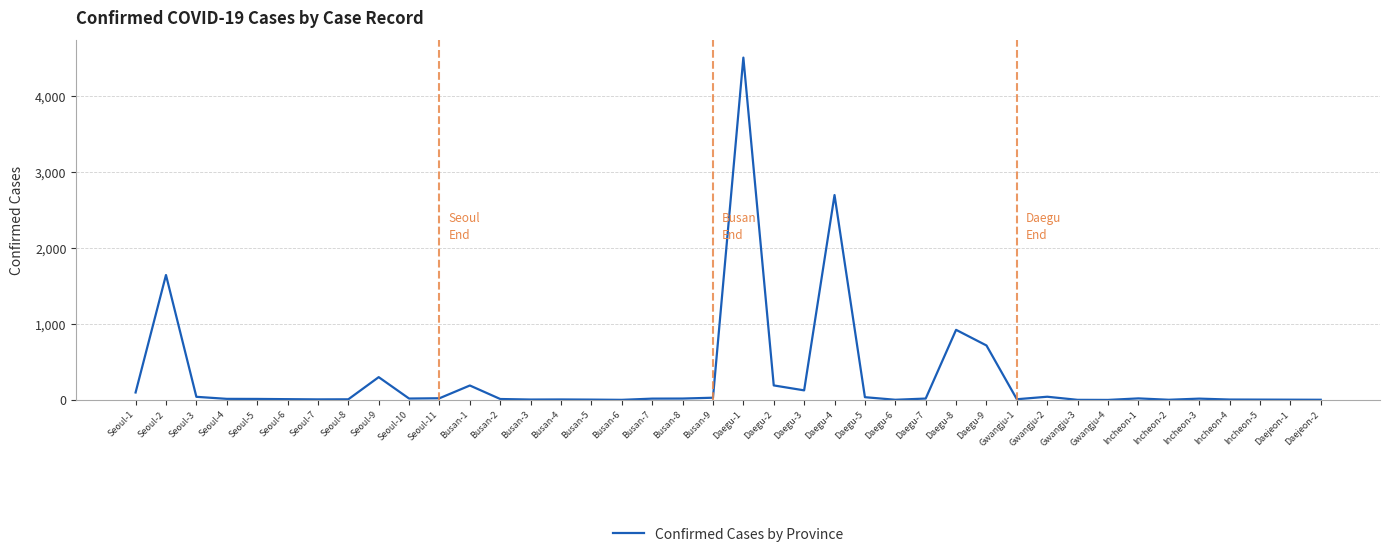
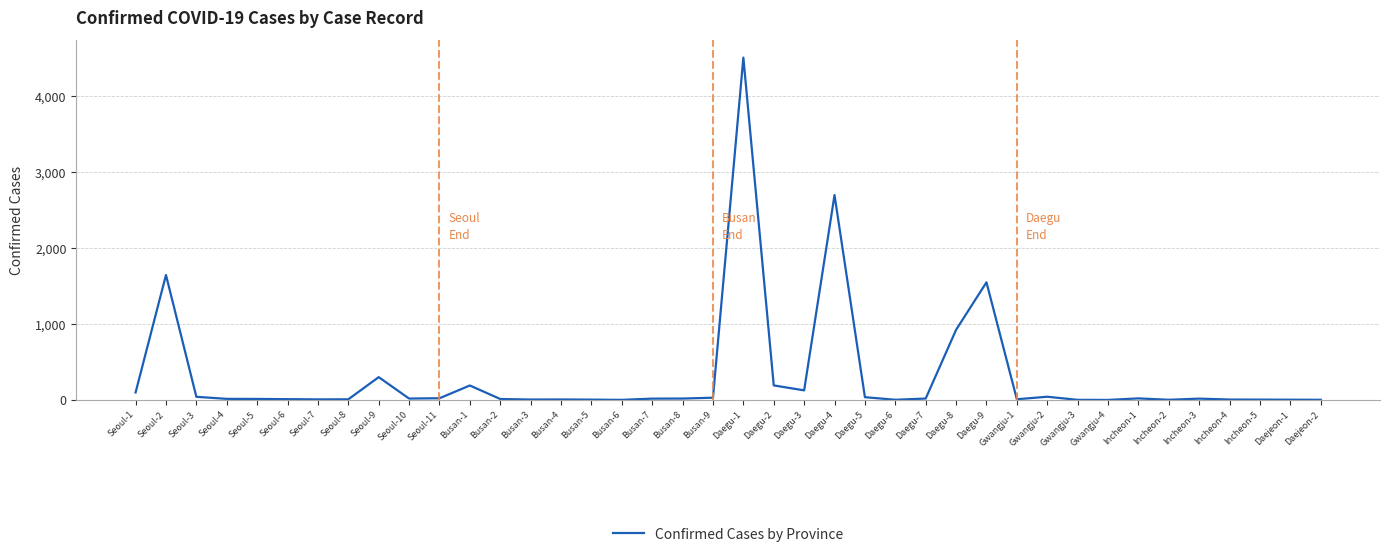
Daegu-9: 700 -> 1,500
